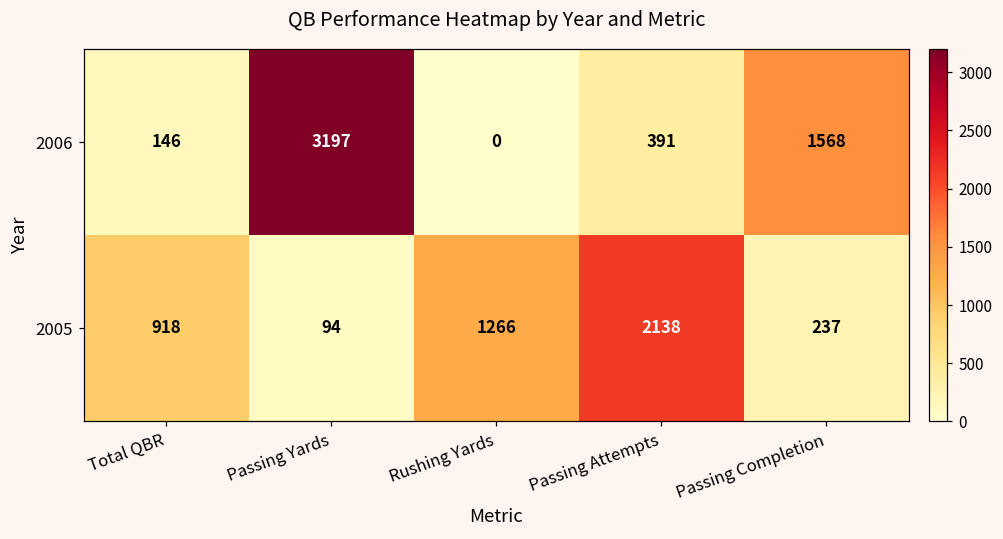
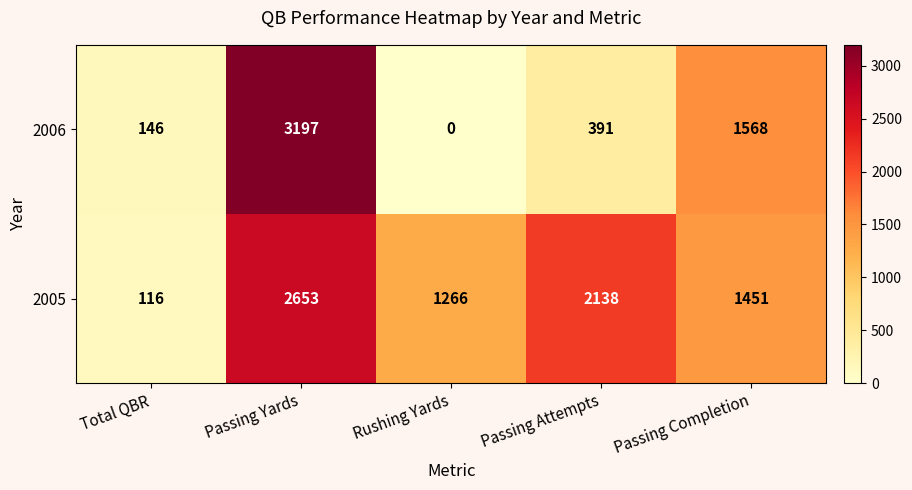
2005, Total QBR: 918 -> 116
2005, Passing Yards: 94 -> 2653
2005, Passing Completion: 237 -> 1451
